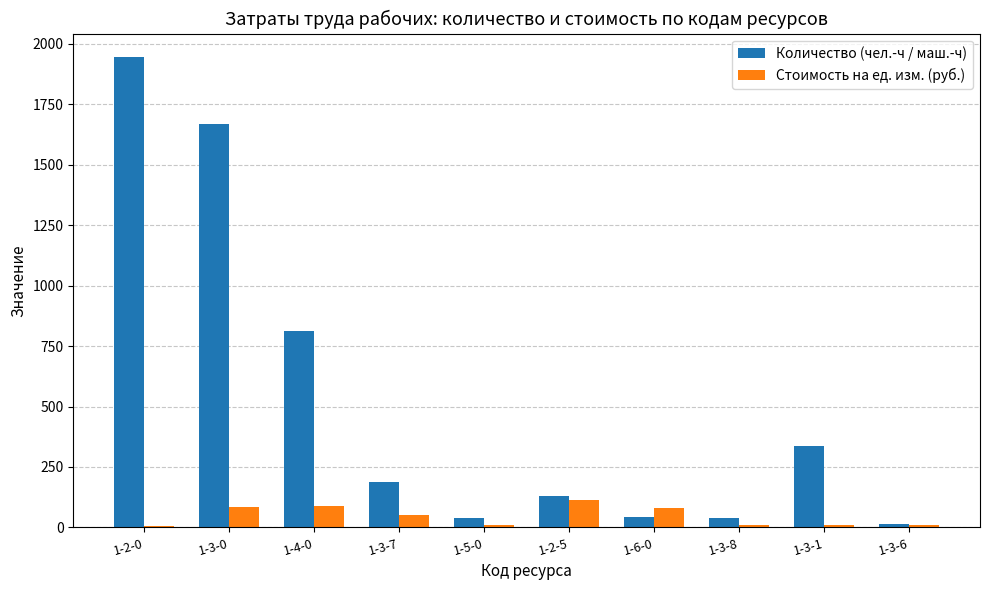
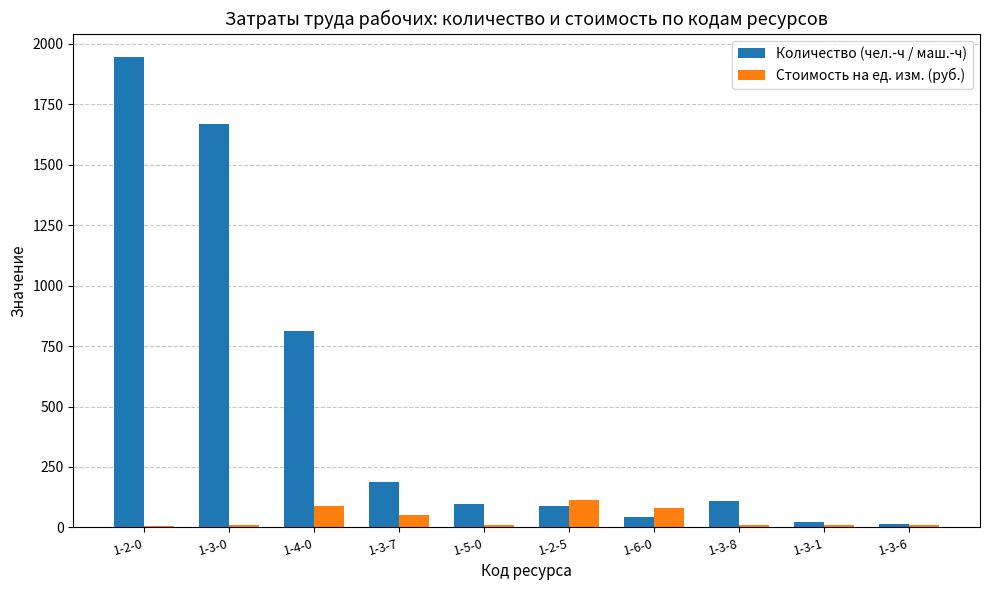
Стоимость на ед. изм. (руб.), 1-3-0: 80 -> 10
Количество (чел.-ч / маш.-ч), 1-5-0: 40 -> 100
Количество (чел.-ч / маш.-ч), 1-2-5: 130 -> 90
Количество (чел.-ч / маш.-ч), 1-3-8: 40 -> 110
Количество (чел.-ч / маш.-ч), 1-3-1: 340 -> 20
